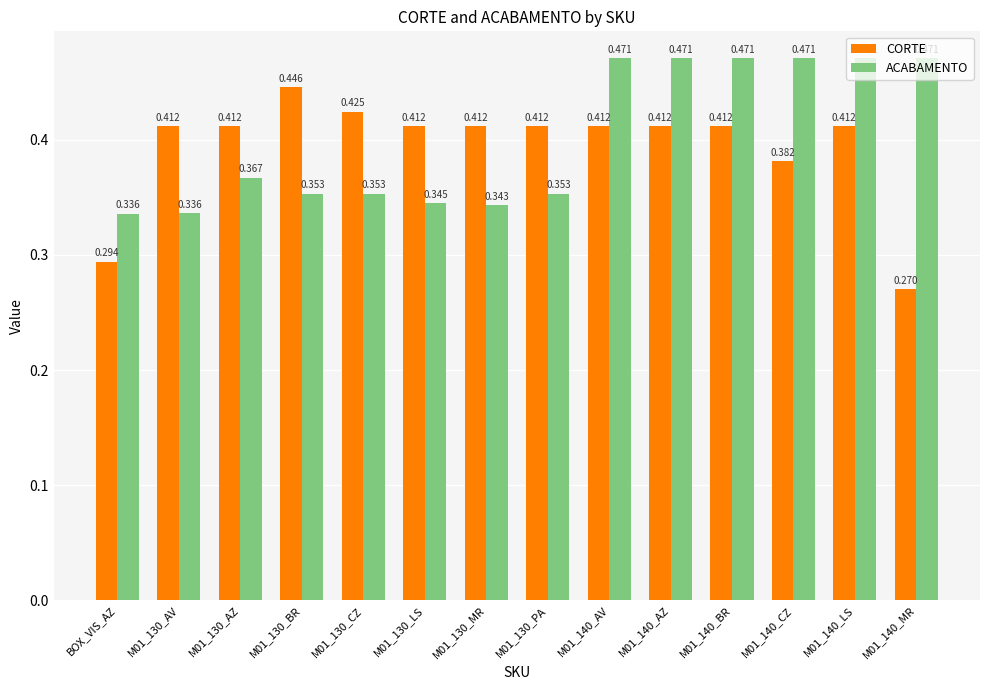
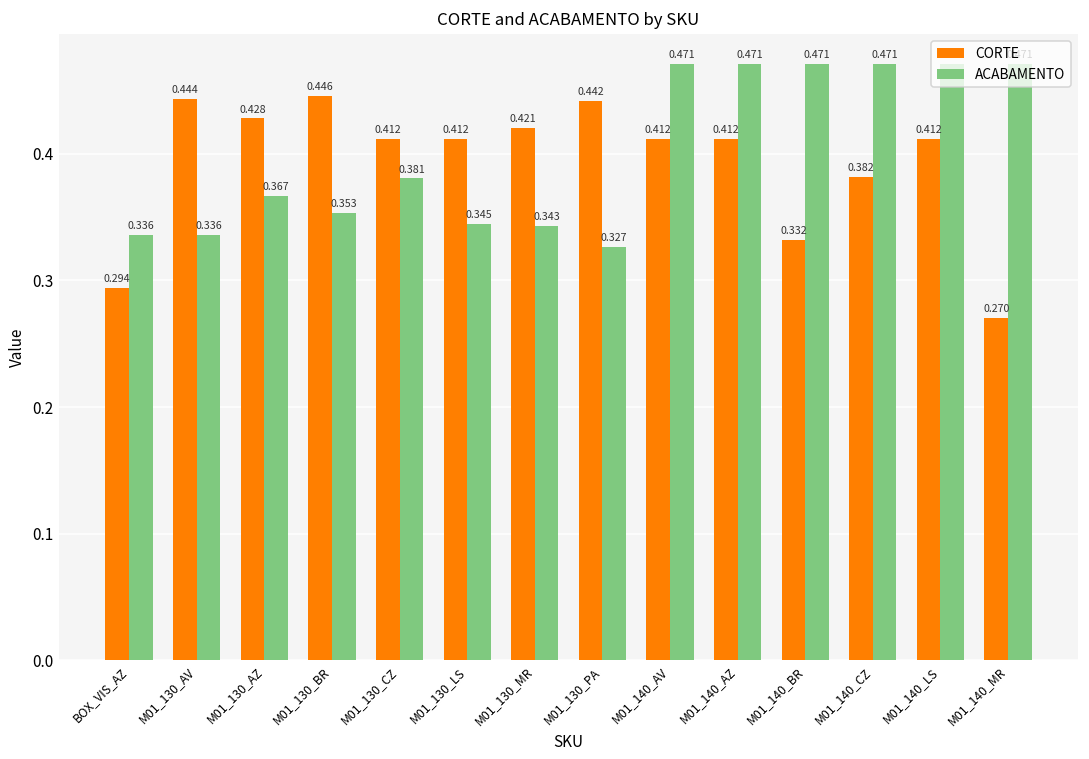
CORTE, M01_130_AV: 0.412 -> 0.444
CORTE, M01_130_AZ: 0.412 -> 0.428
CORTE, M01_130_CZ: 0.425 -> 0.412
ACABAMENTO, M01_130_CZ: 0.353 -> 0.381
CORTE, M01_130_MR: 0.412 -> 0.421
CORTE, M01_130_PA: 0.412 -> 0.442
ACABAMENTO, M01_130_PA: 0.353 -> 0.327
CORTE, M01_140_BR: 0.412 -> 0.332
